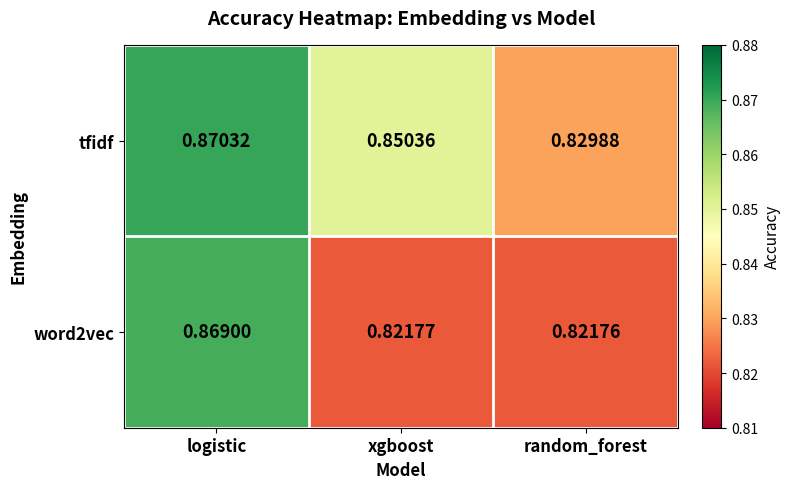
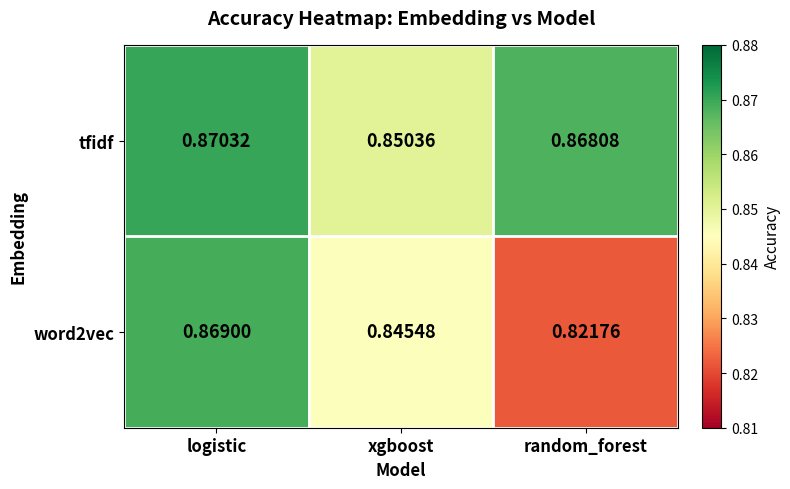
tfidf, random_forest: 0.82988 -> 0.86808
word2vec, xgboost: 0.82177 -> 0.84548
